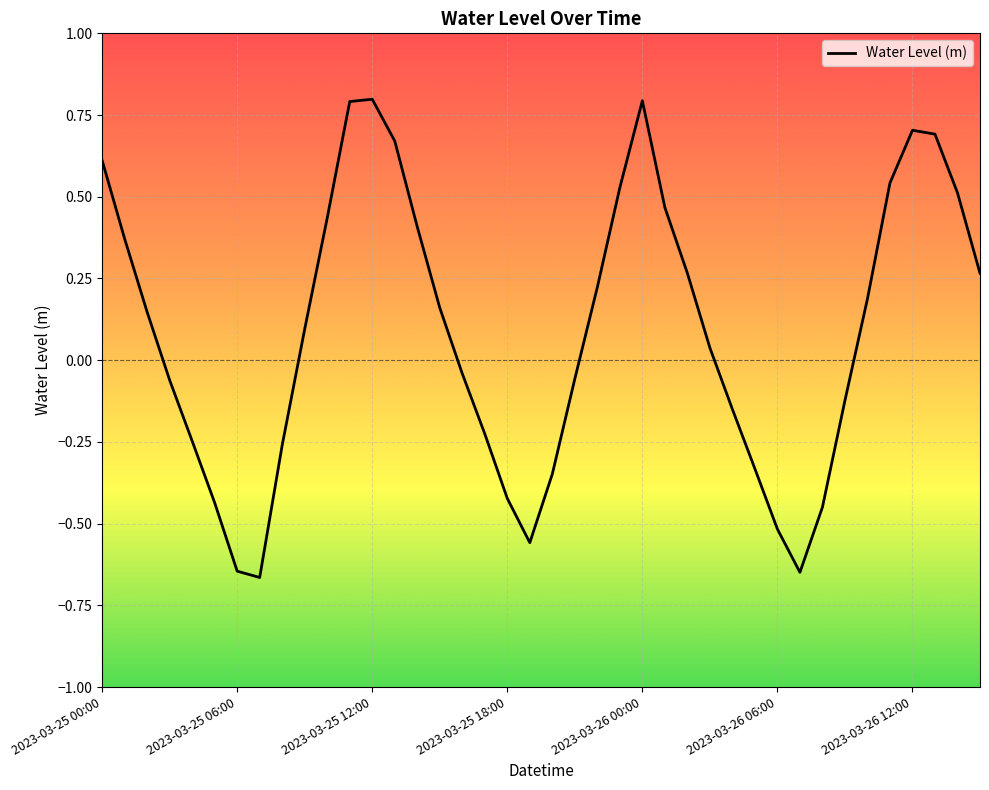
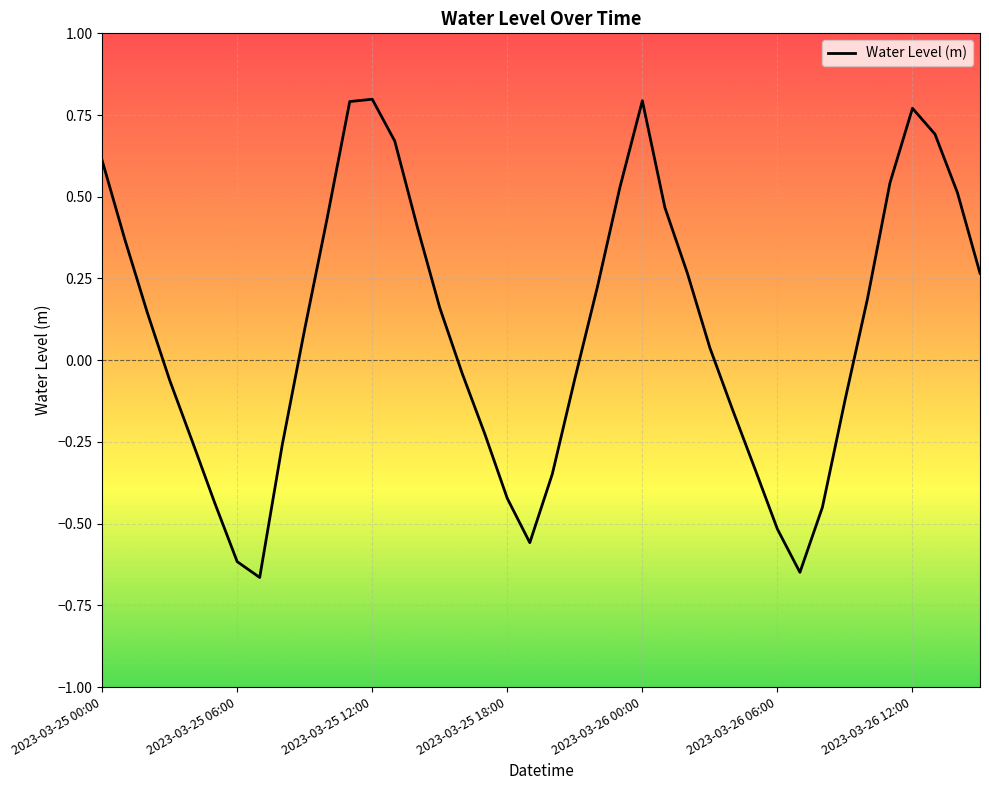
2023-03-25 06:00: -0.65 -> -0.62
2023-03-26 12:00: 0.70 -> 0.77
